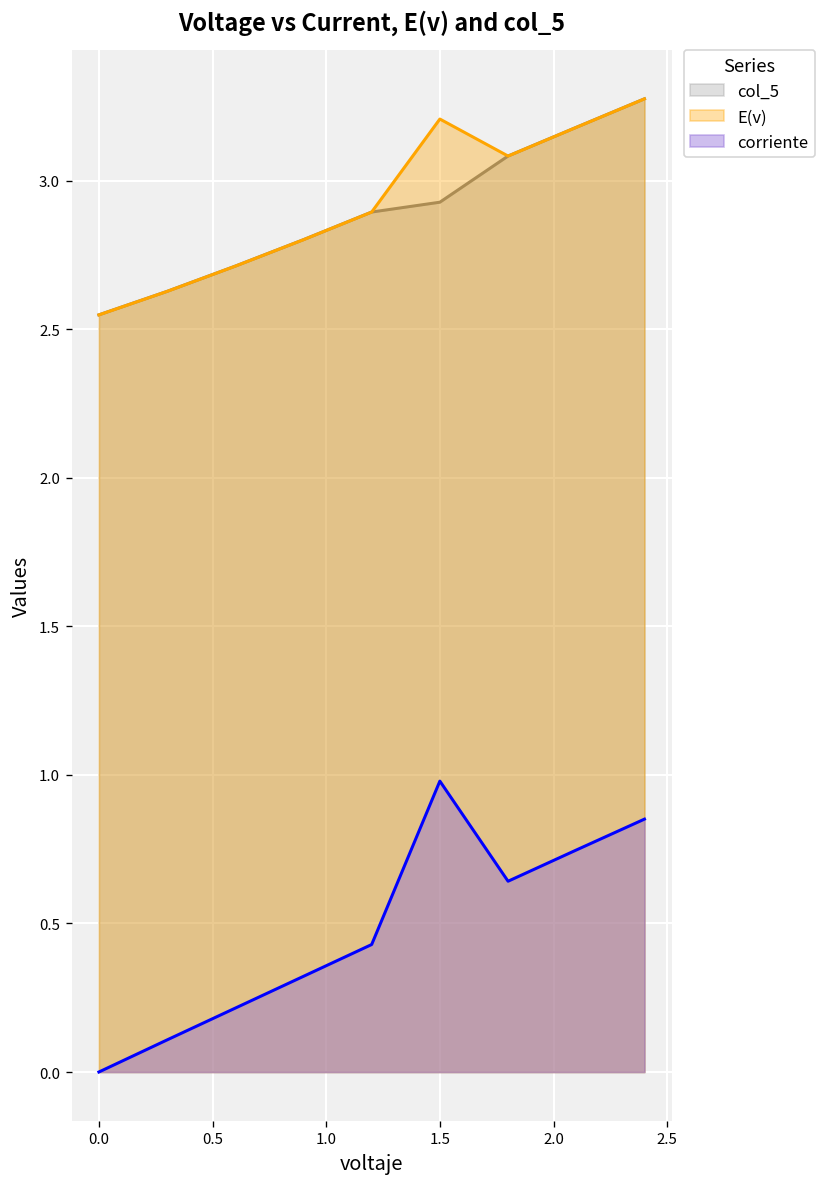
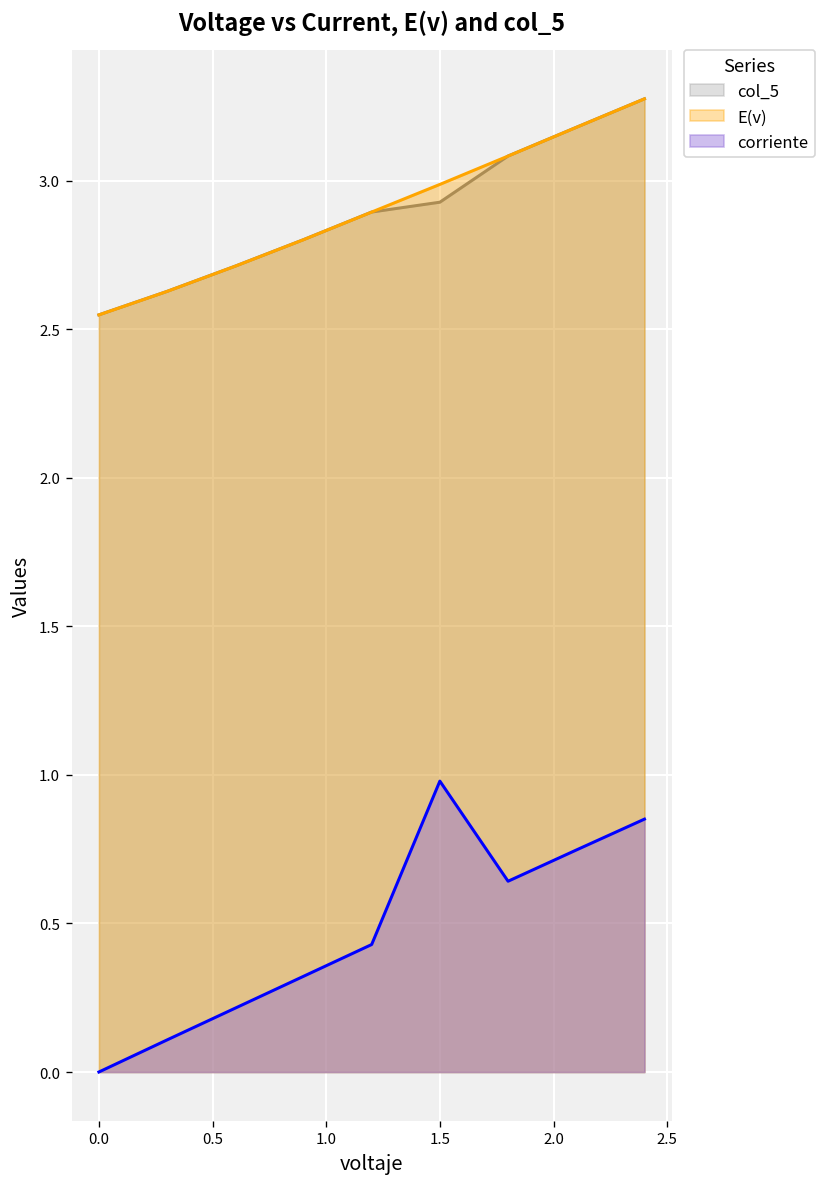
E(v), 1.5: 3.21 -> 2.99
